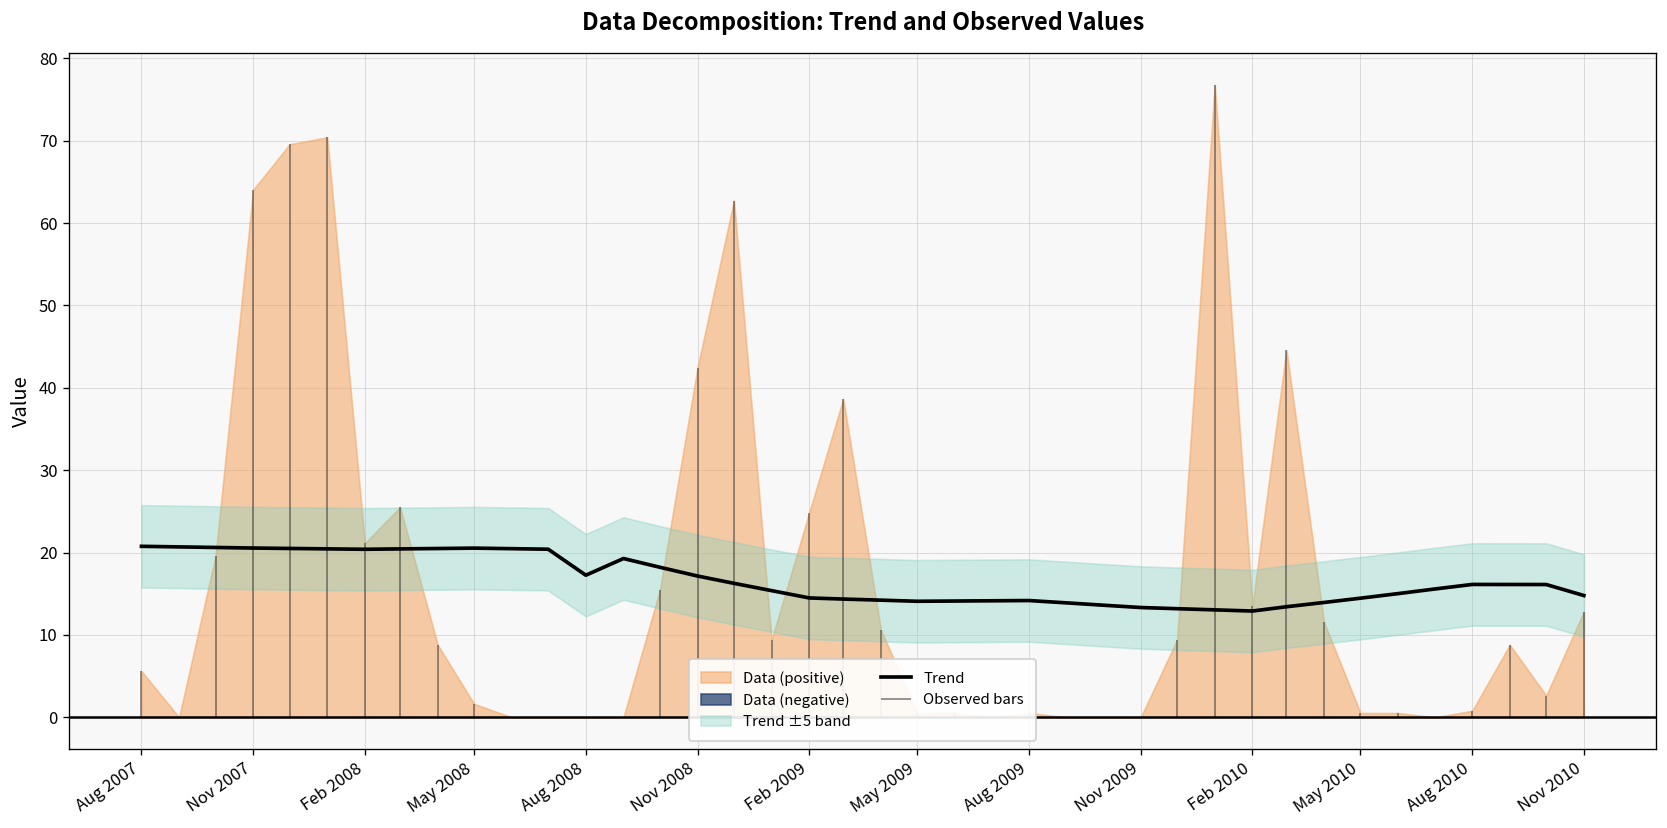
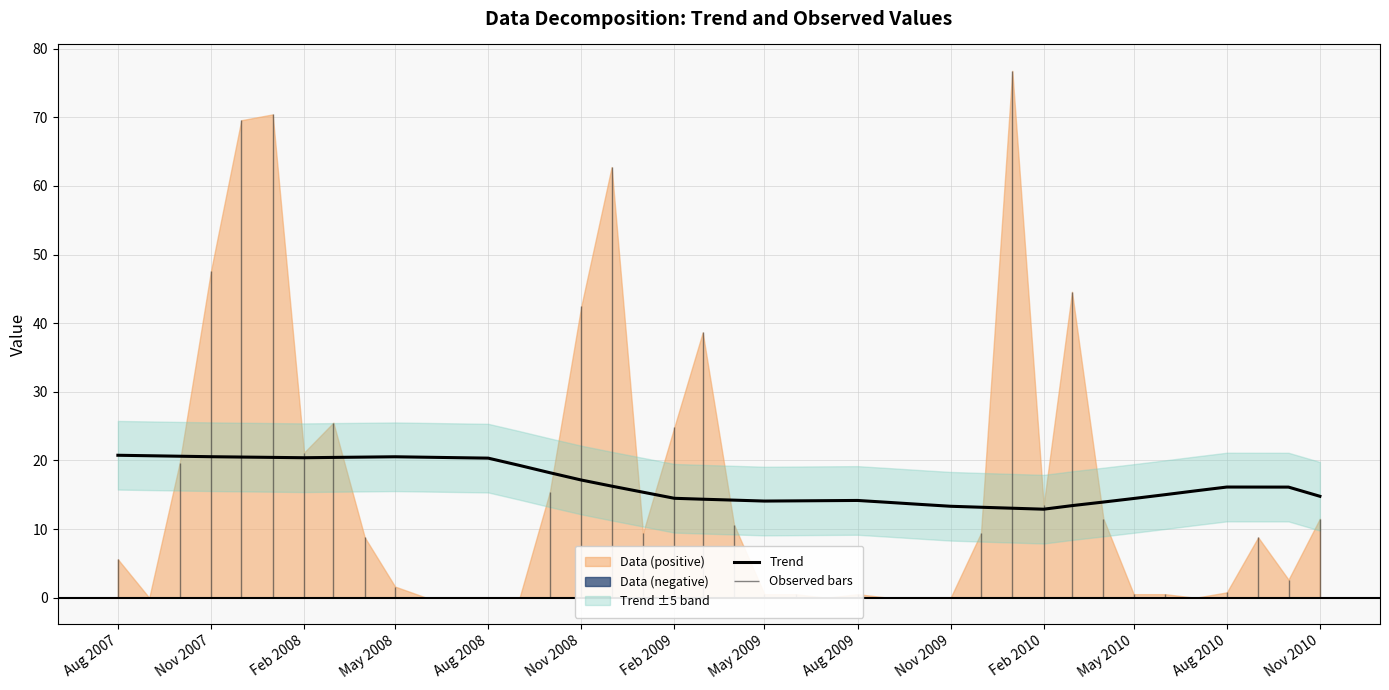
Data (positive), Nov 2007: 64 -> 48
Trend, Aug 2008: 17 -> 20
Data (positive), Nov 2010: 13 -> 12
